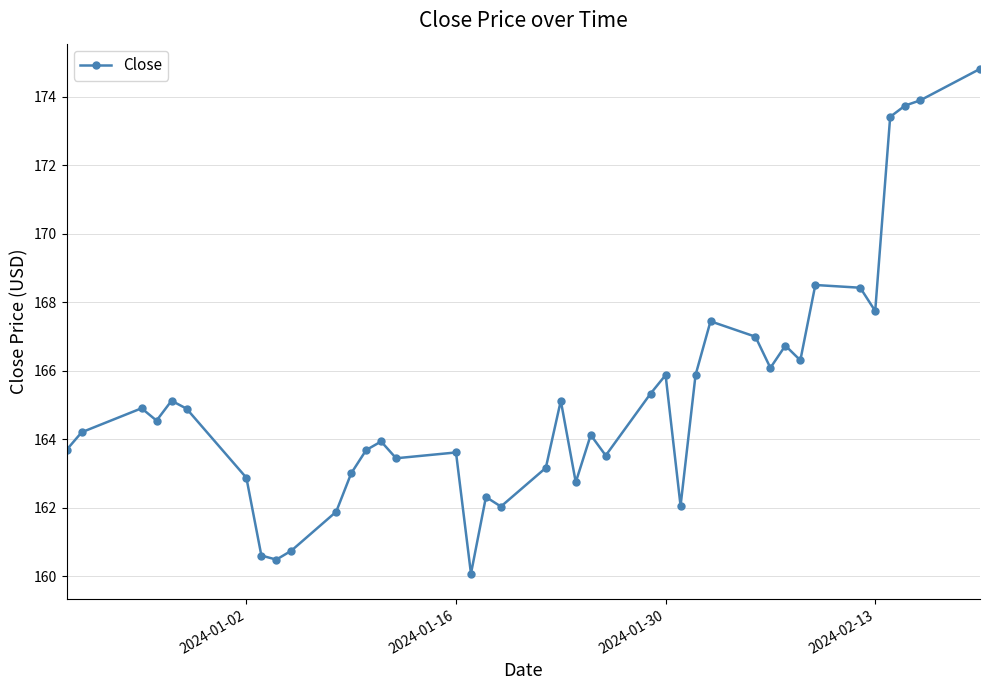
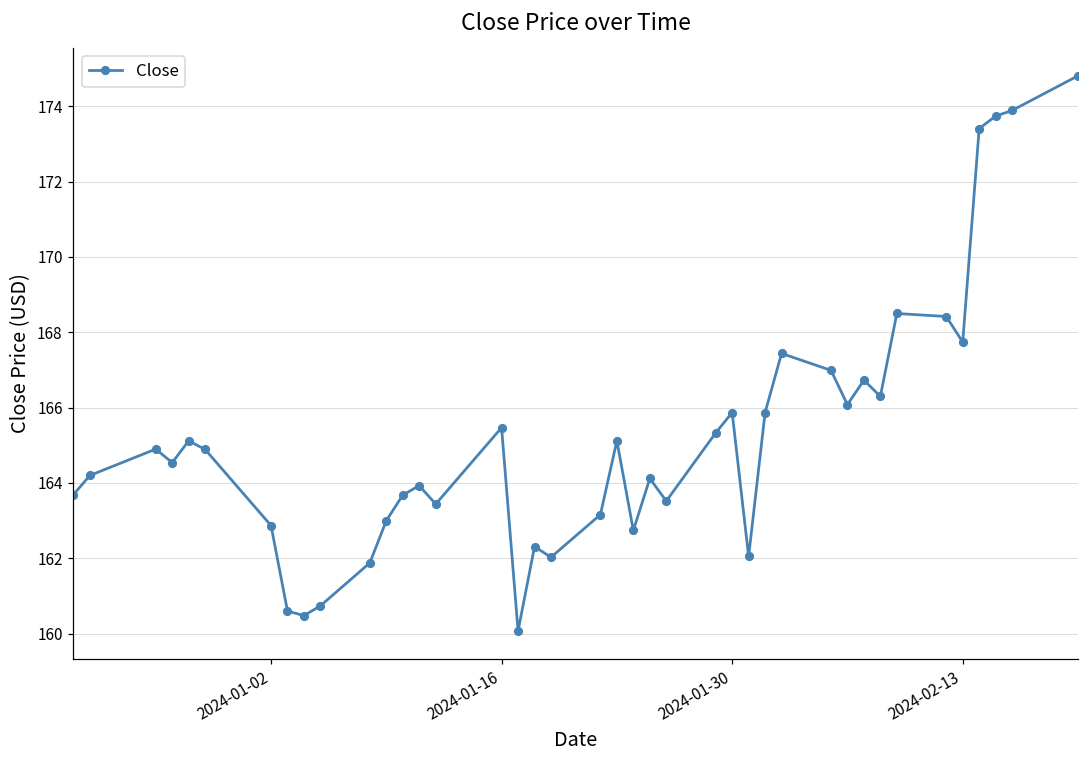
2024-01-16: 163.6 -> 165.5
